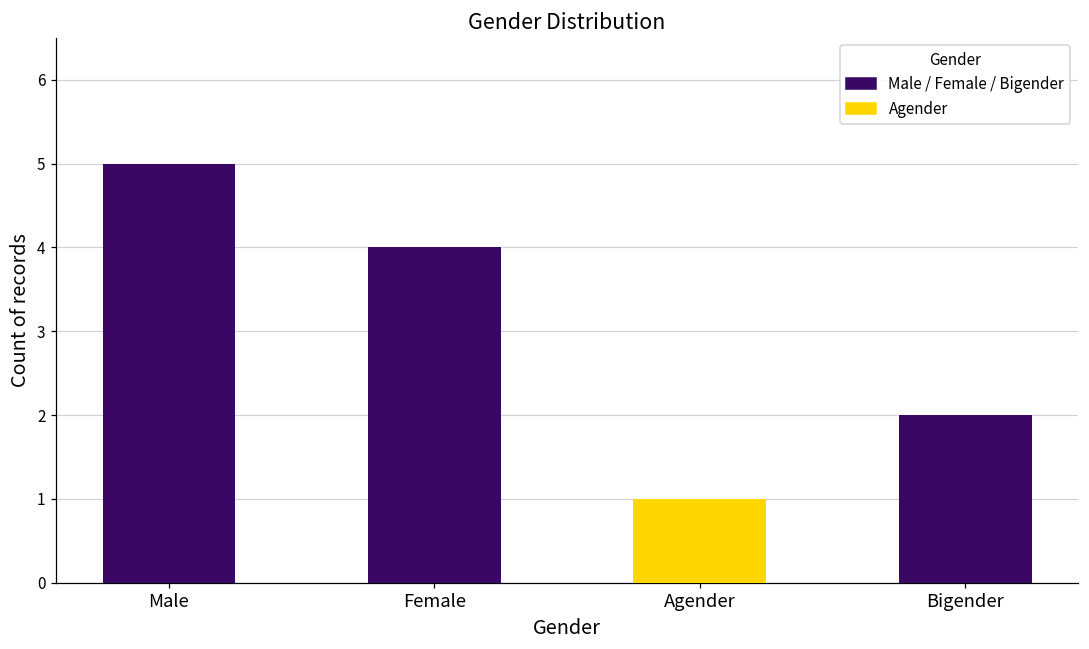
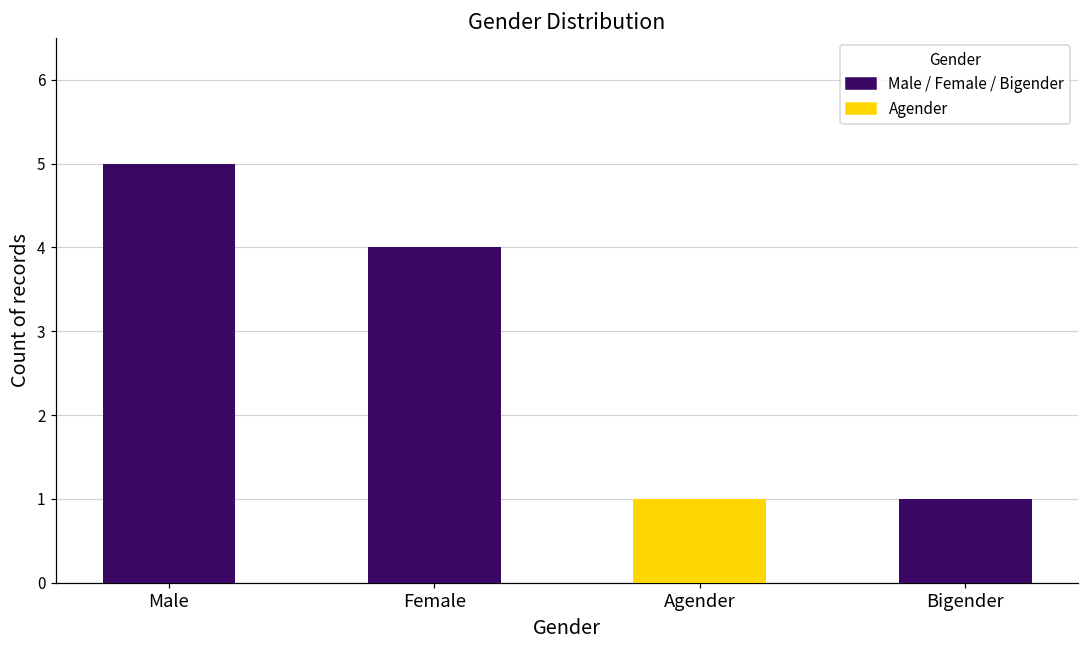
Bigender: 2 -> 1
